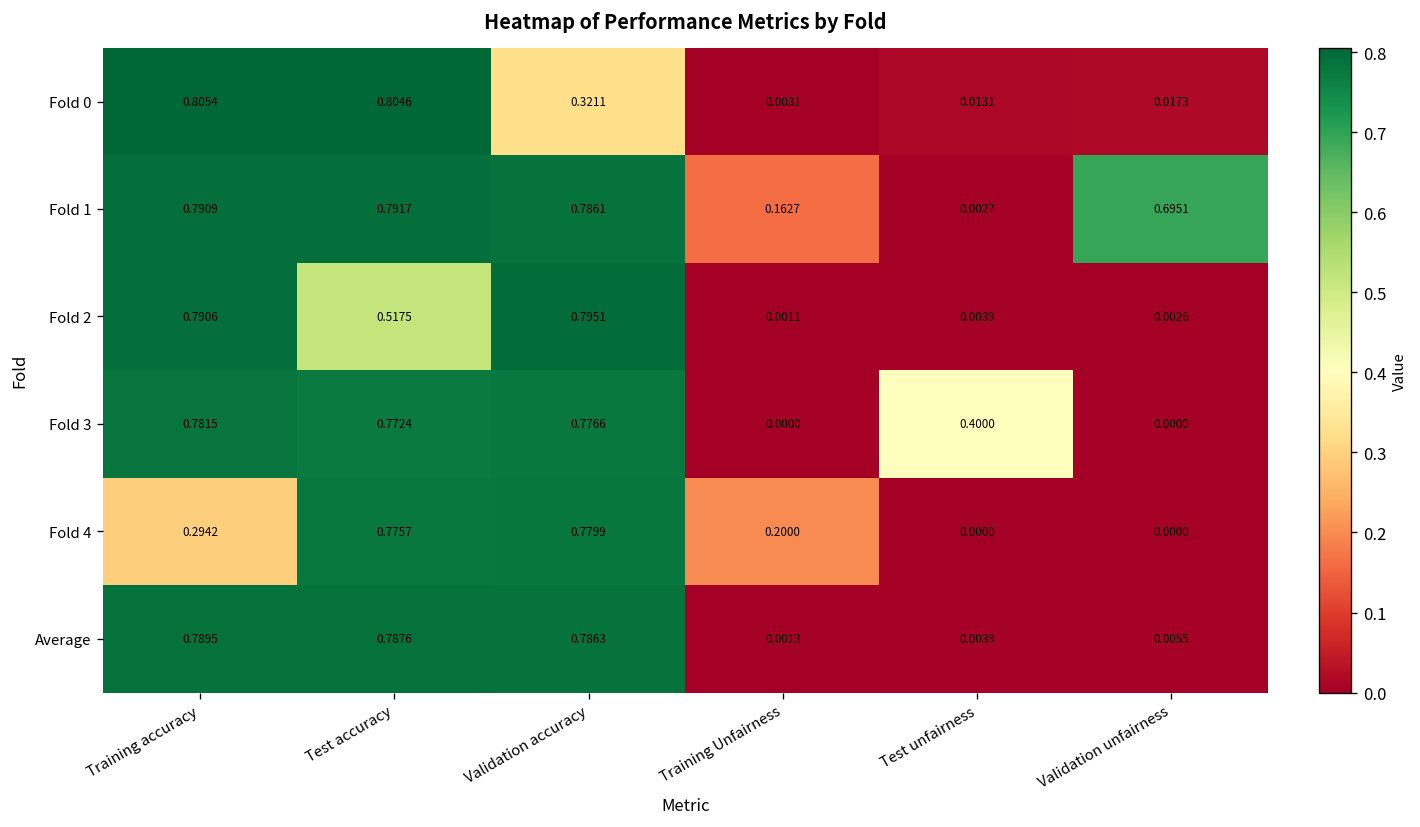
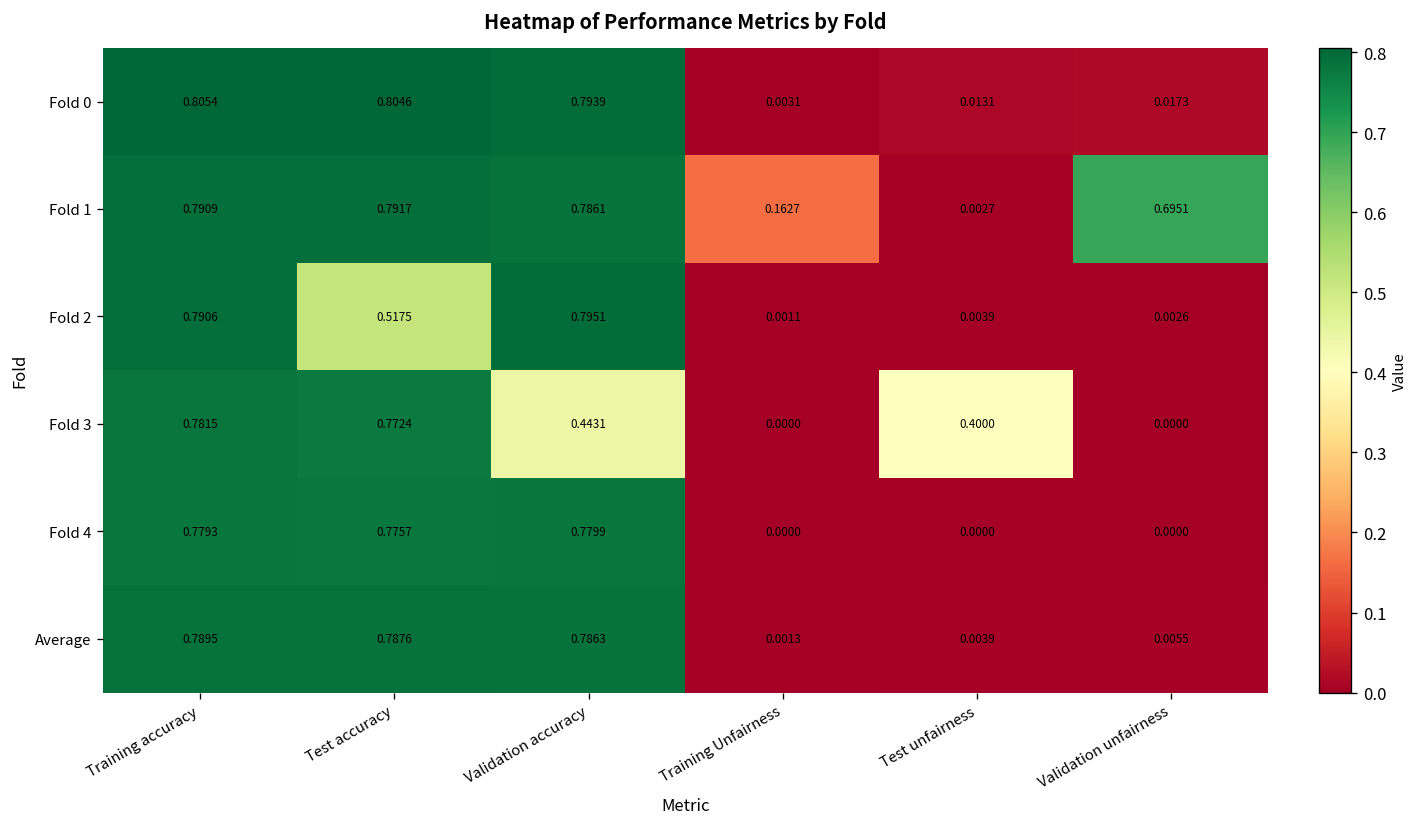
Fold 0, Validation accuracy: 0.3211 -> 0.7939
Fold 3, Validation accuracy: 0.7766 -> 0.4431
Fold 4, Training accuracy: 0.2942 -> 0.7793
Fold 4, Training Unfairness: 0.2000 -> 0.0000
